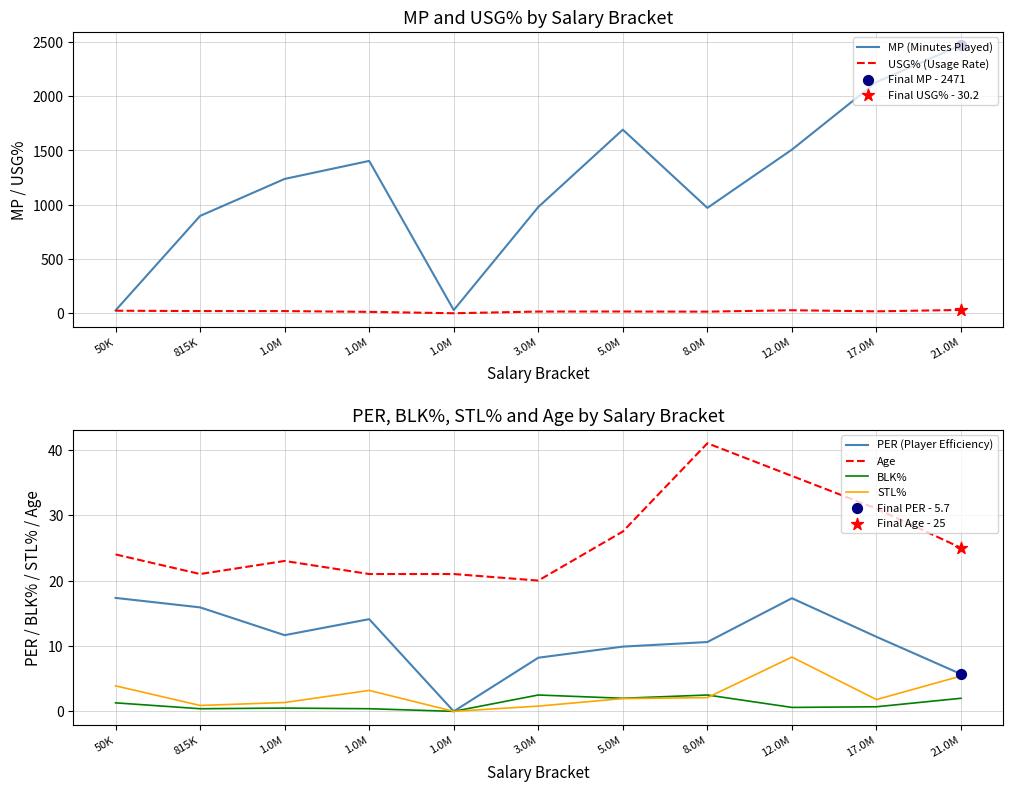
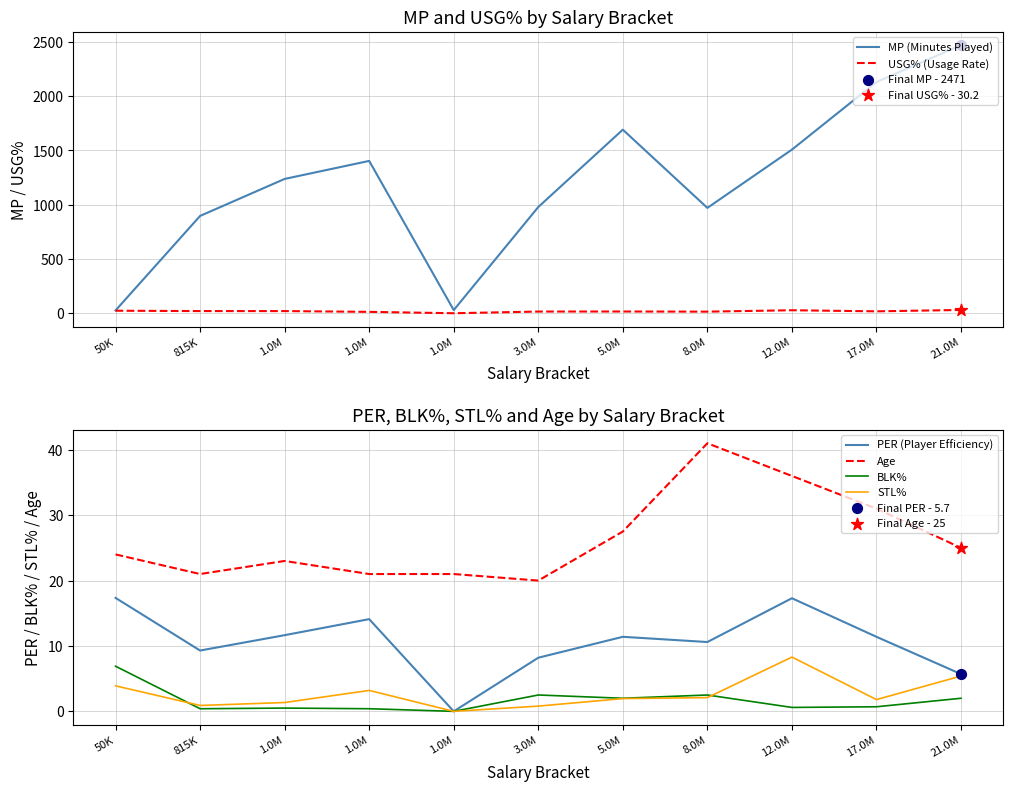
PER, BLK%, STL% and Age by Salary Bracket, BLK%, 50K: 1 -> 7
PER, BLK%, STL% and Age by Salary Bracket, PER (Player Efficiency), 815K: 16 -> 9
PER, BLK%, STL% and Age by Salary Bracket, PER (Player Efficiency), 5.0M: 10 -> 11
